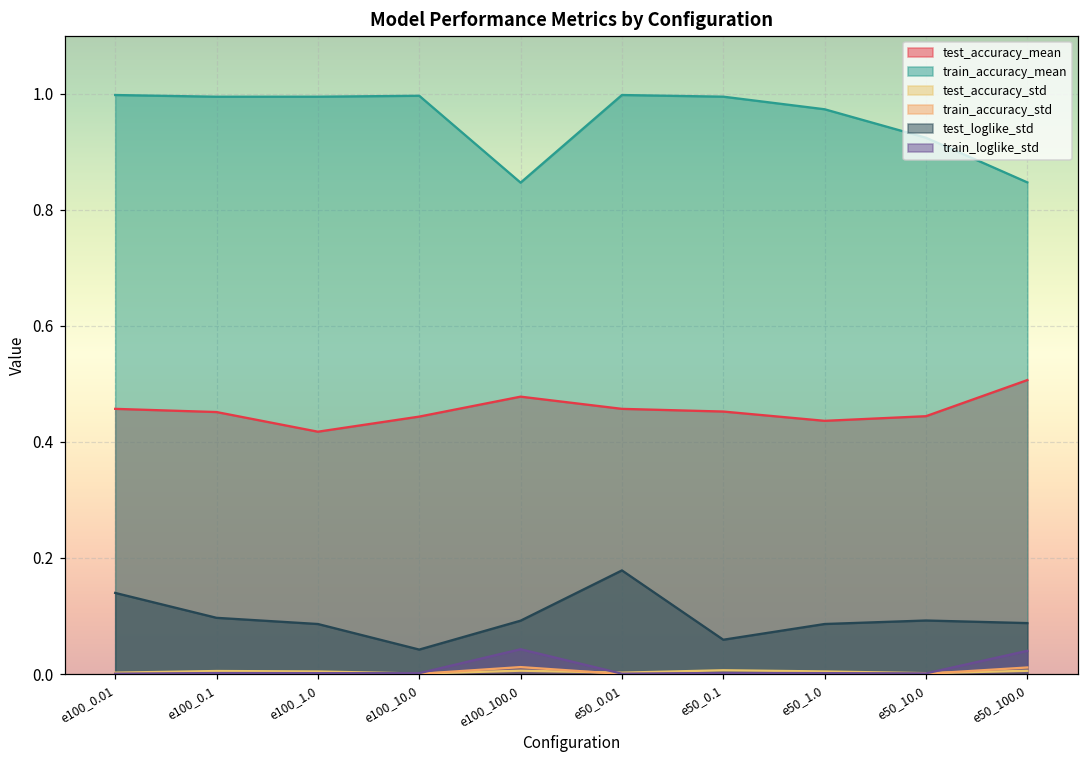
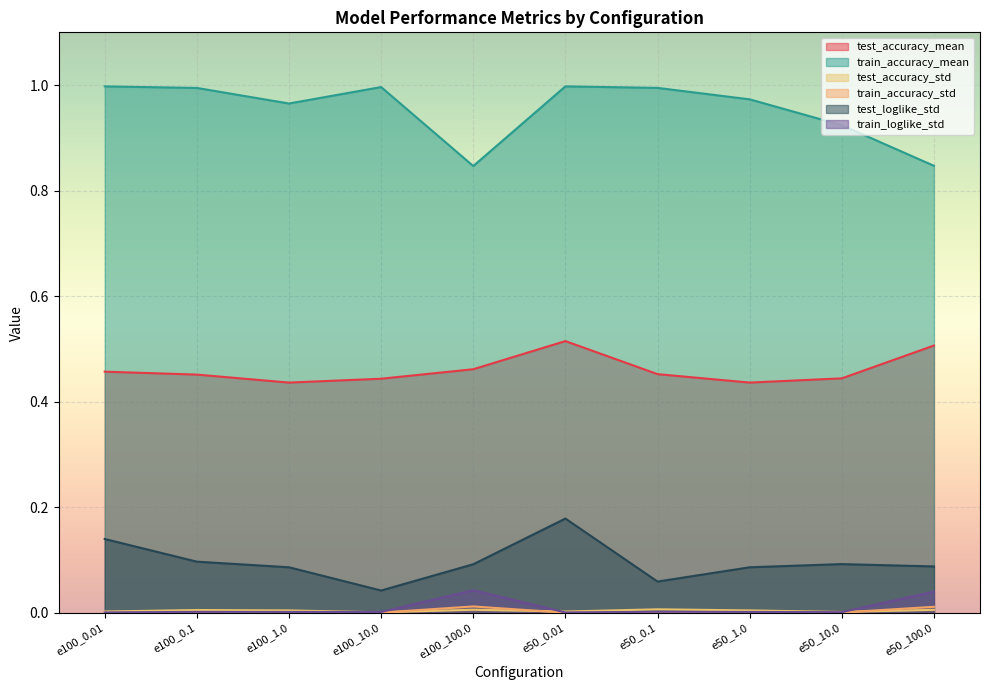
test_accuracy_mean, e100_1.0: 0.42 -> 0.44
train_accuracy_mean, e100_1.0: 0.99 -> 0.97
test_accuracy_mean, e100_100.0: 0.48 -> 0.46
test_accuracy_mean, e50_0.01: 0.46 -> 0.51
